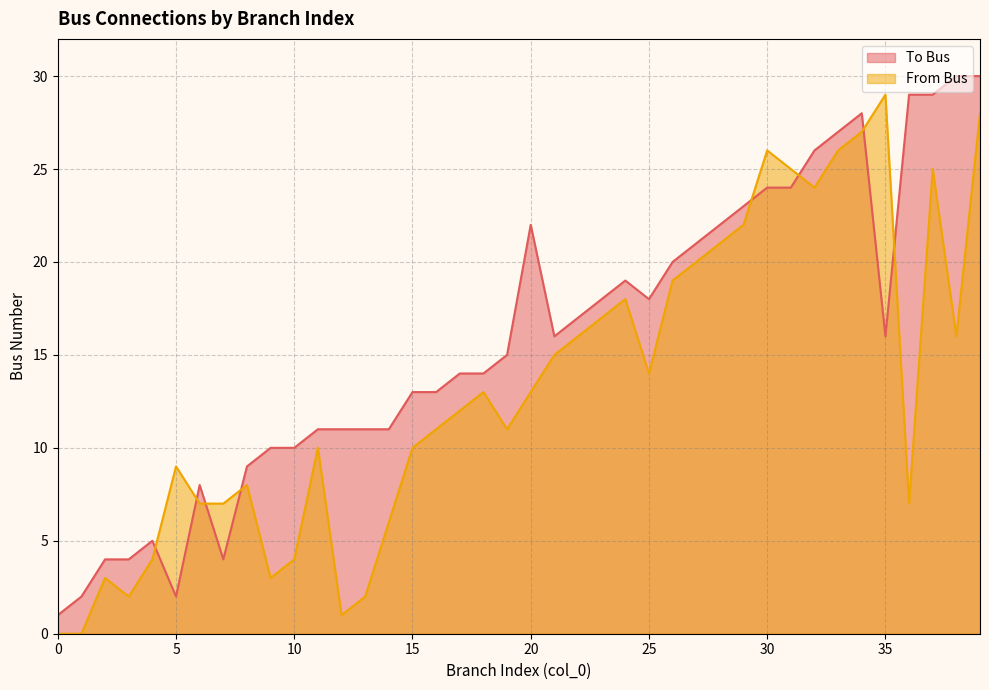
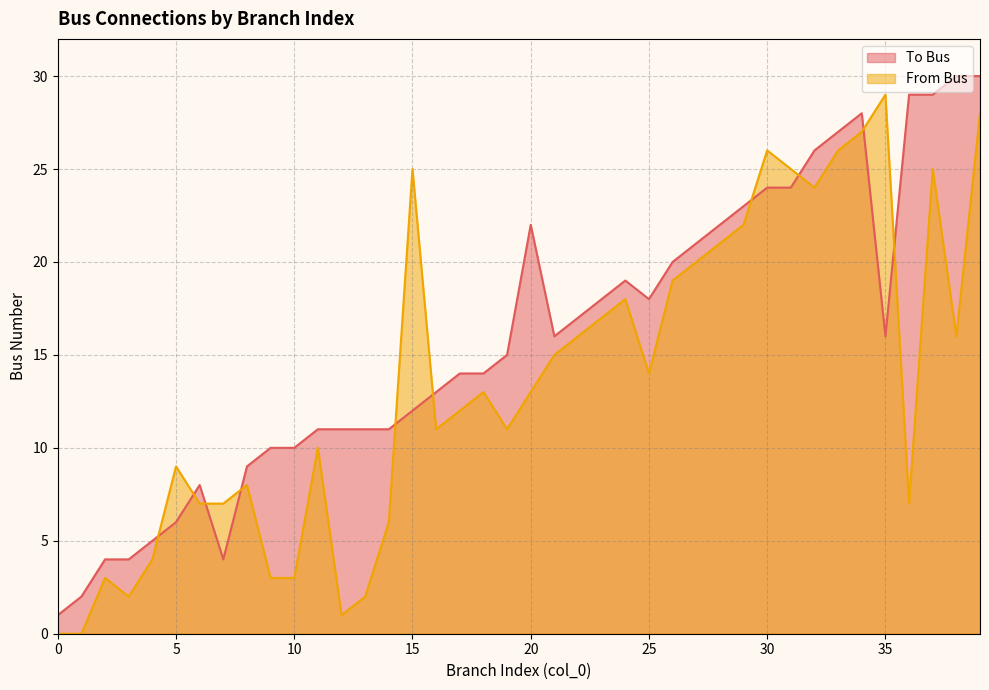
To Bus, 5: 2 -> 6
From Bus, 10: 4 -> 3
To Bus, 15: 13 -> 12
From Bus, 15: 10 -> 25
